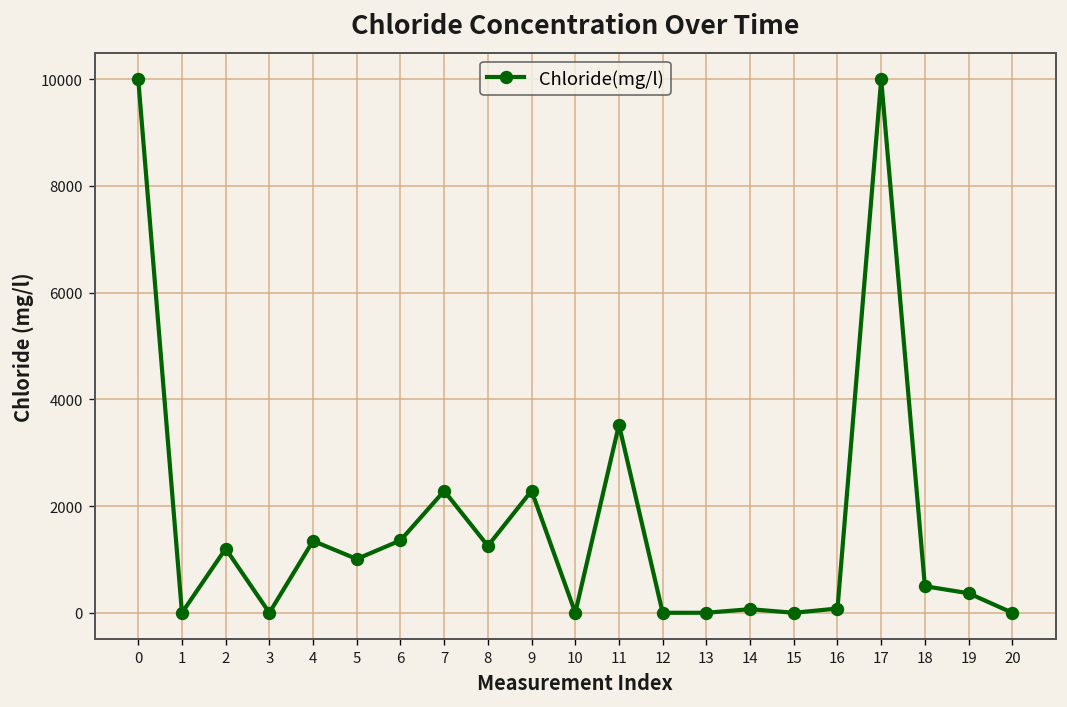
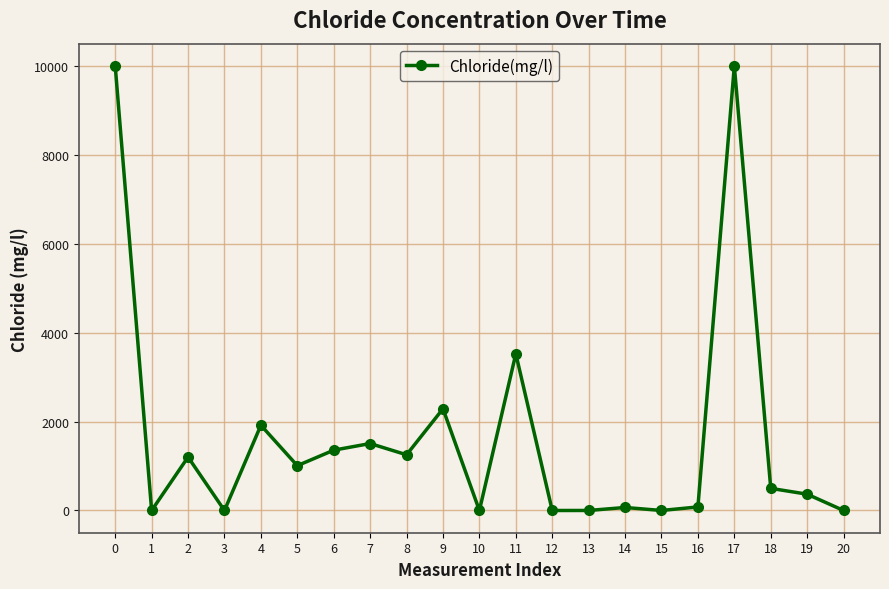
4: 1300 -> 1900
7: 2300 -> 1500
